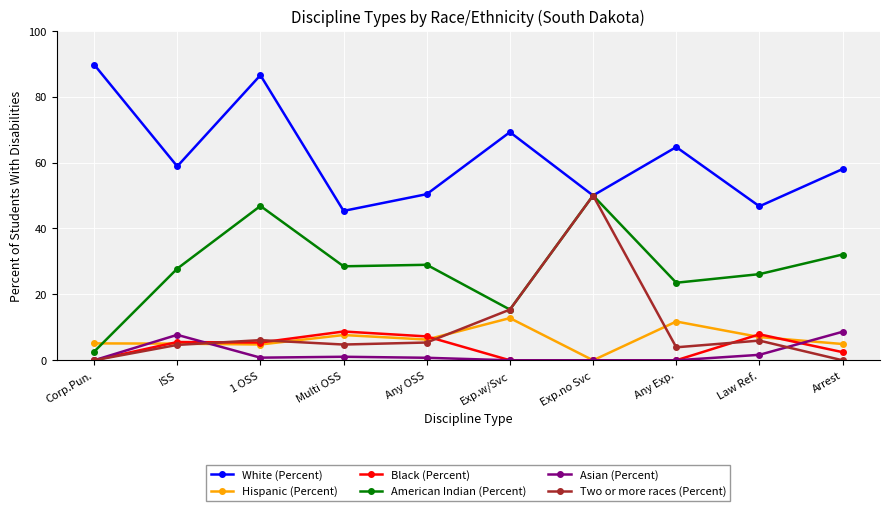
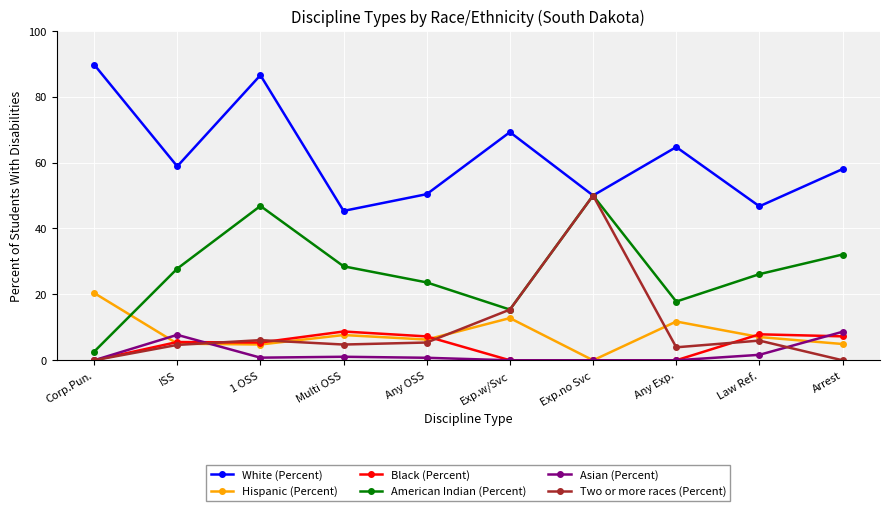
Hispanic (Percent), Corp.Pun.: 5 -> 20
American Indian (Percent), Any OSS: 29 -> 24
American Indian (Percent), Any Exp.: 24 -> 18
Black (Percent), Arrest: 2 -> 7
